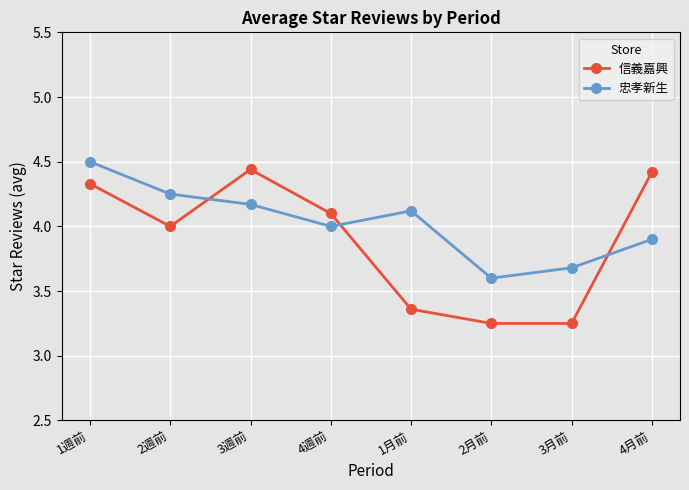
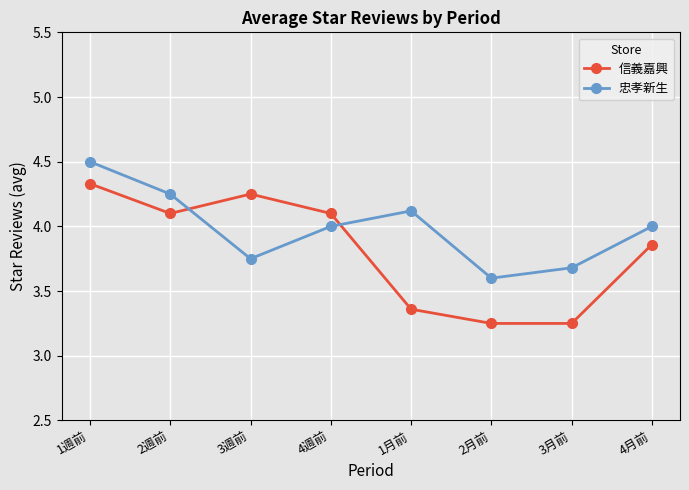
信義嘉興, 2週前: 4.0 -> 4.1
信義嘉興, 3週前: 4.44 -> 4.25
忠孝新生, 3週前: 4.17 -> 3.75
信義嘉興, 4月前: 4.42 -> 3.86
忠孝新生, 4月前: 3.9 -> 4.0
